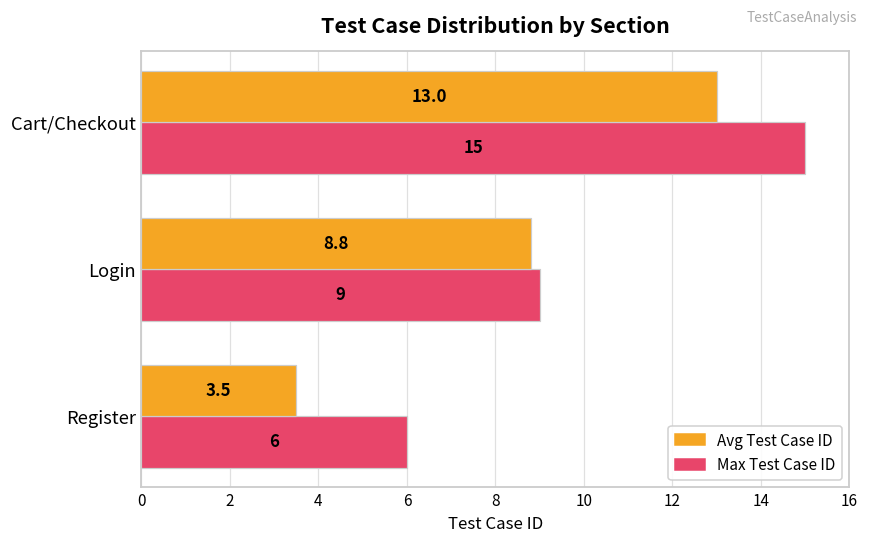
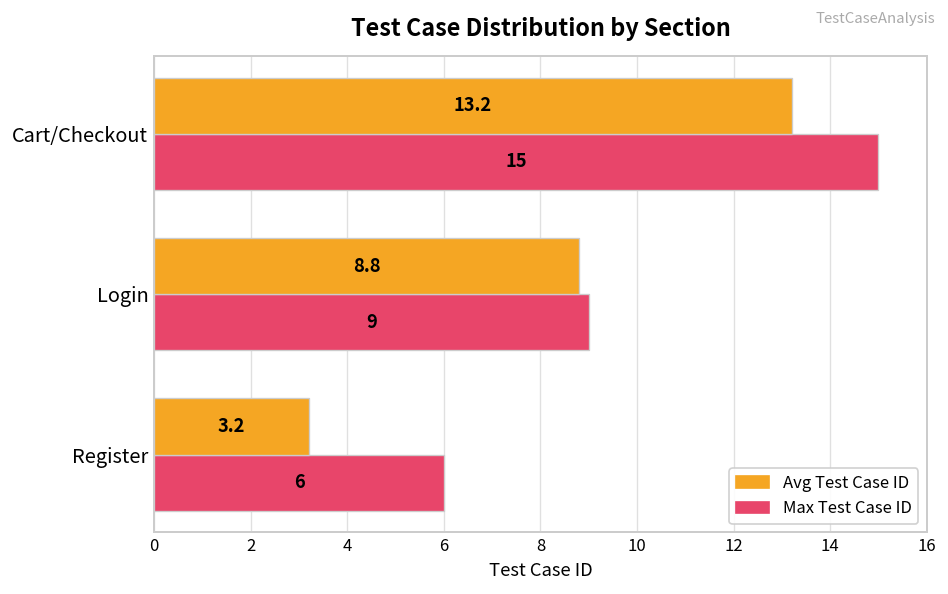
Avg Test Case ID, Cart/Checkout: 13.0 -> 13.2
Avg Test Case ID, Register: 3.5 -> 3.2
